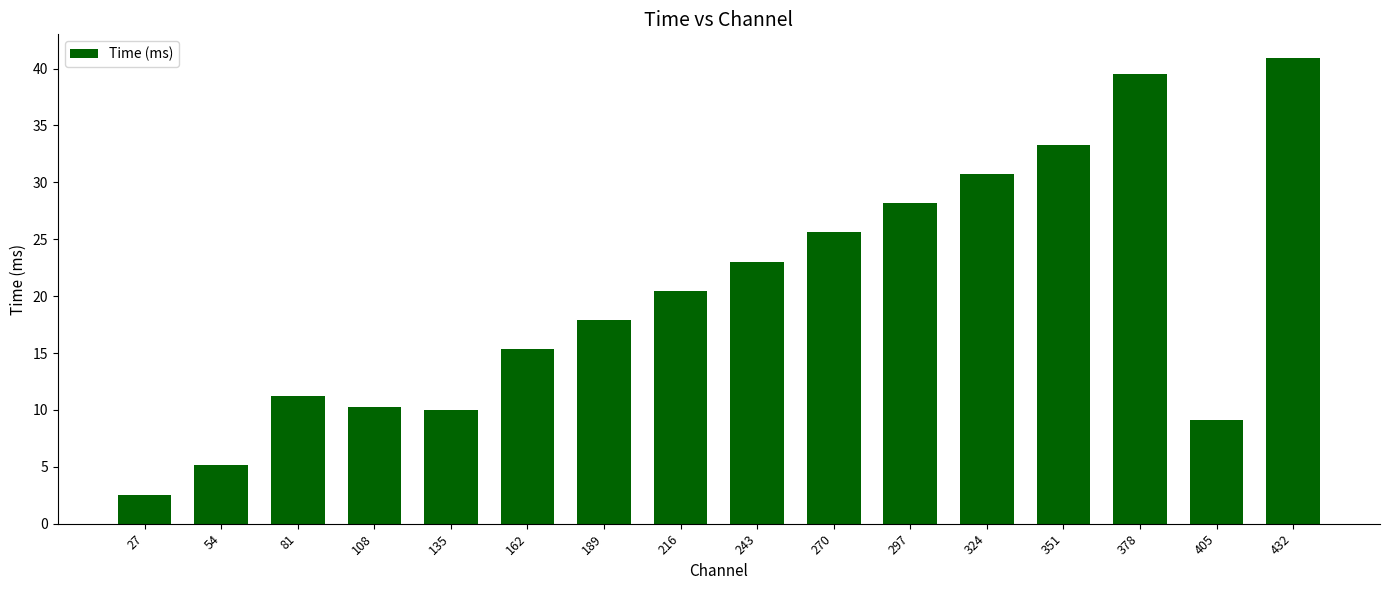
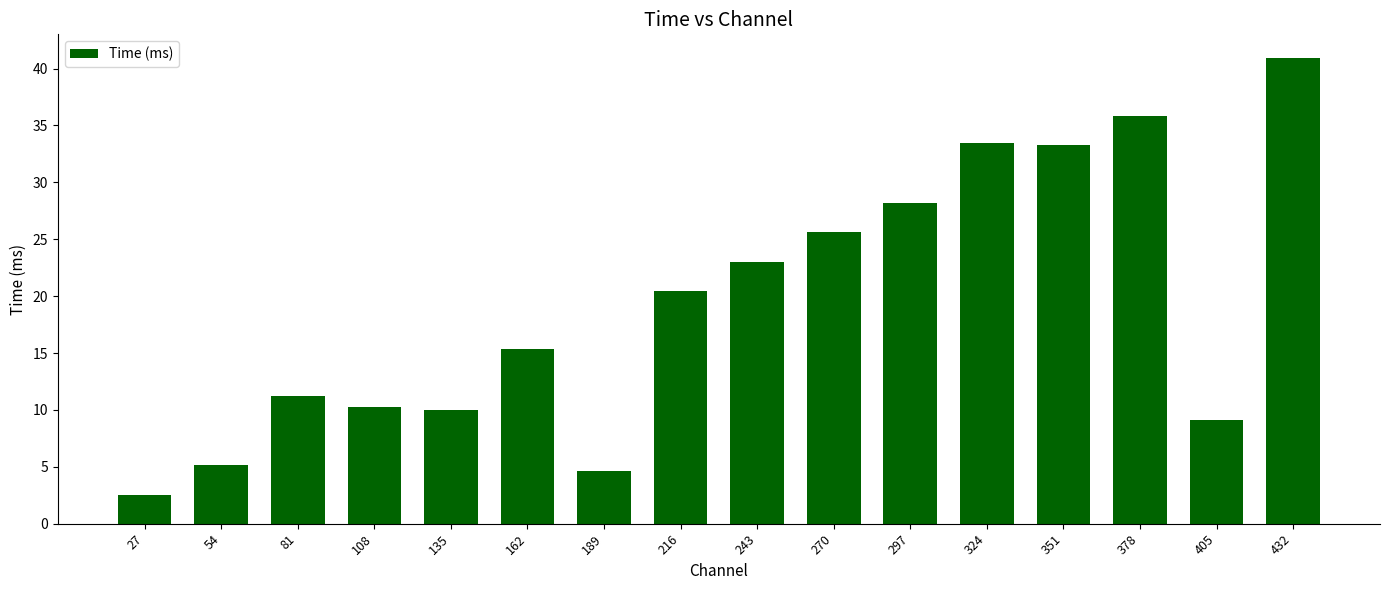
189: 17.9 -> 4.7
324: 30.7 -> 33.5
378: 39.5 -> 35.8
